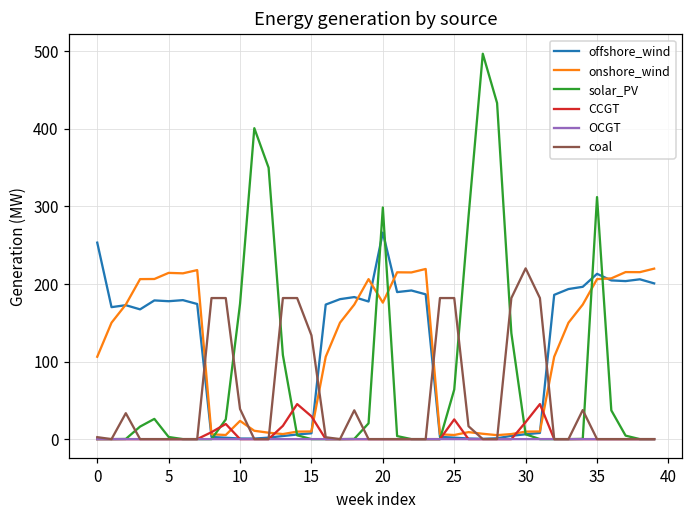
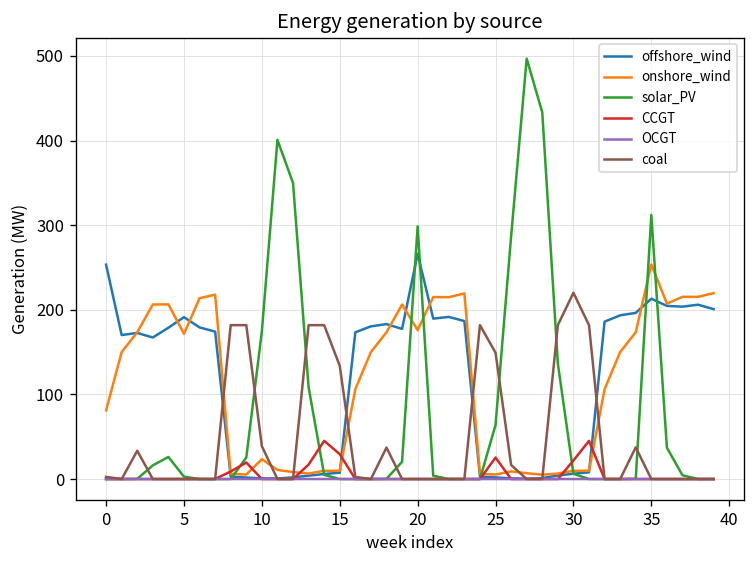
onshore_wind, 0: 110 -> 80
offshore_wind, 5: 180 -> 190
onshore_wind, 5: 210 -> 170
coal, 25: 180 -> 150
onshore_wind, 35: 210 -> 250
